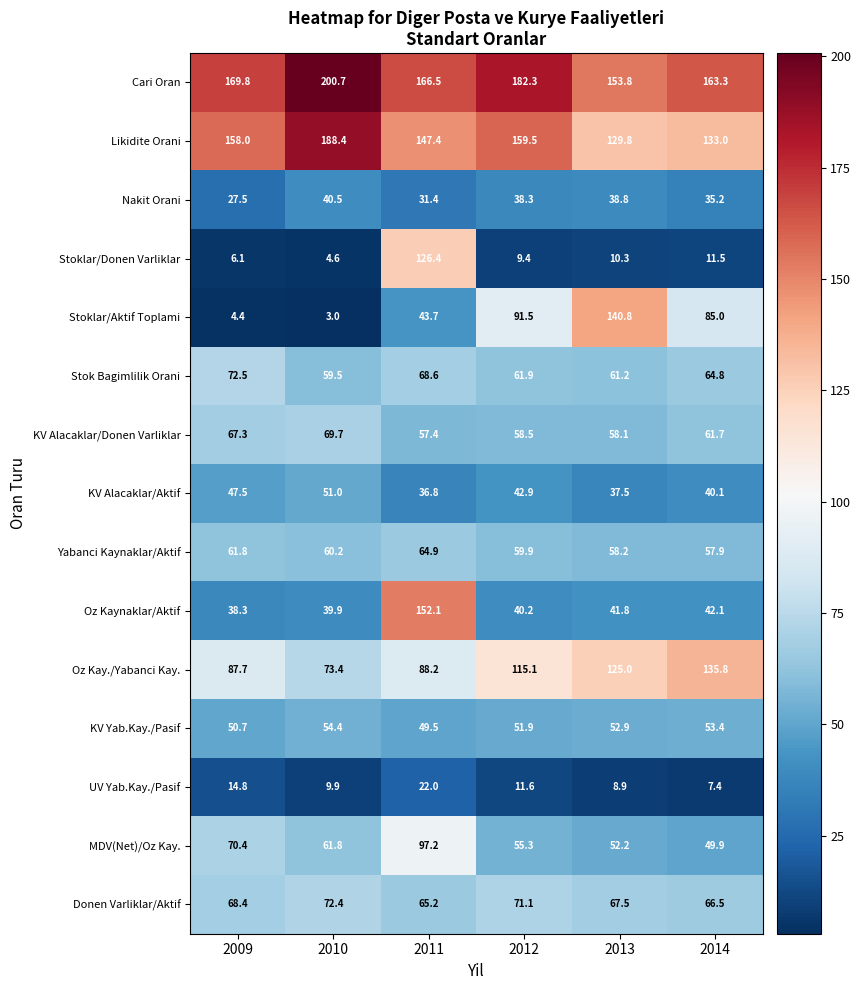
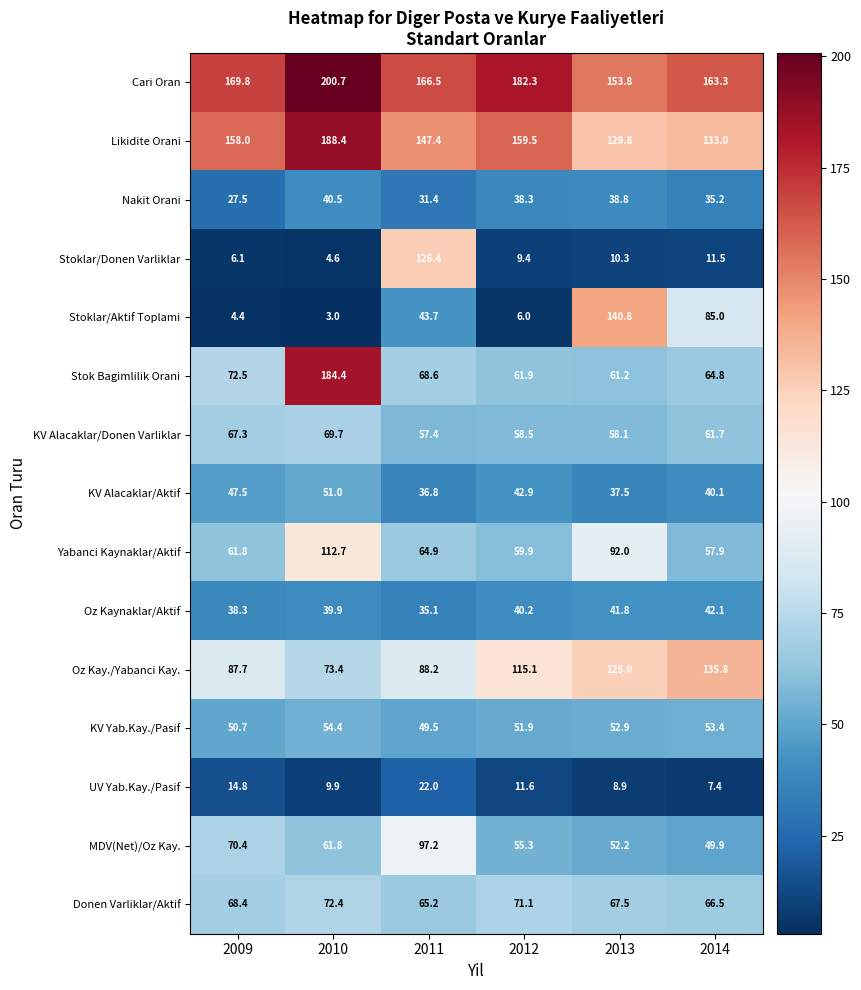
Stoklar/Aktif Toplami, 2012: 91.5 -> 6.0
Stok Bagimlilik Orani, 2010: 59.5 -> 184.4
Yabanci Kaynaklar/Aktif, 2010: 60.2 -> 112.7
Yabanci Kaynaklar/Aktif, 2013: 58.2 -> 92.0
Oz Kaynaklar/Aktif, 2011: 152.1 -> 35.1
